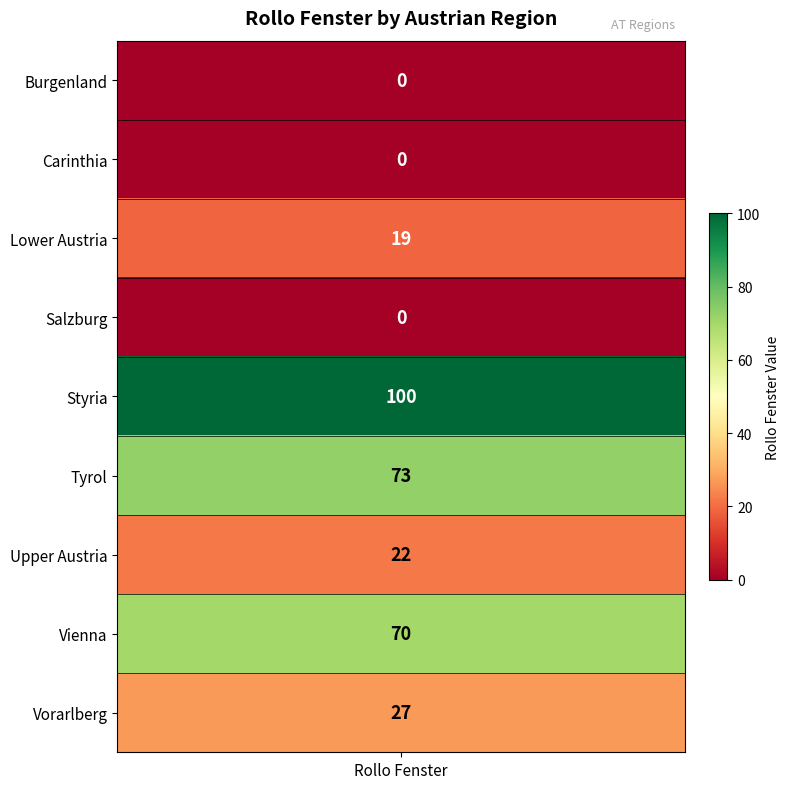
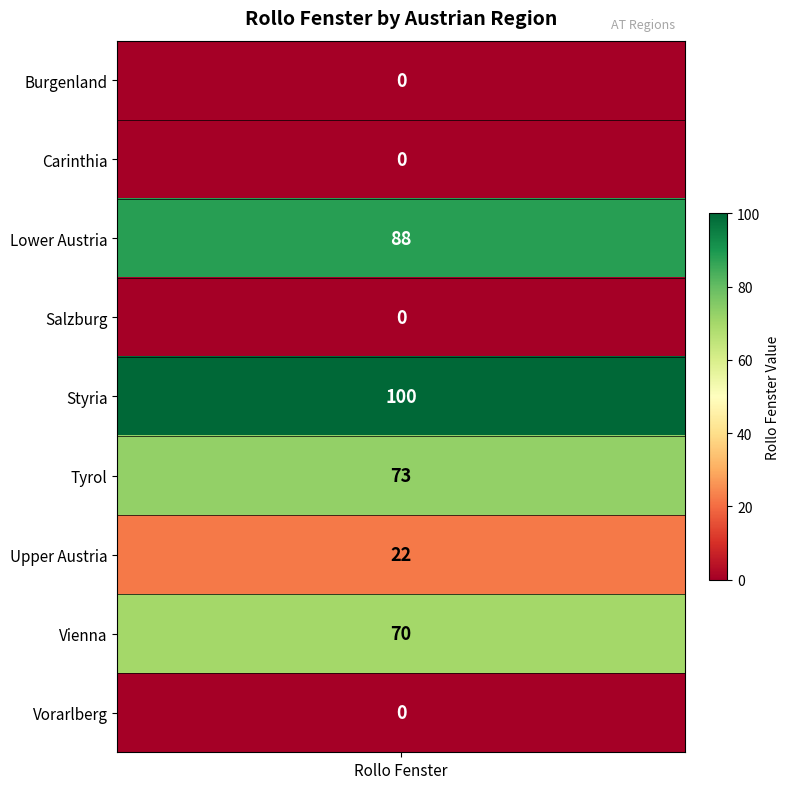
Lower Austria, Rollo Fenster: 19 -> 88
Vorarlberg, Rollo Fenster: 27 -> 0
